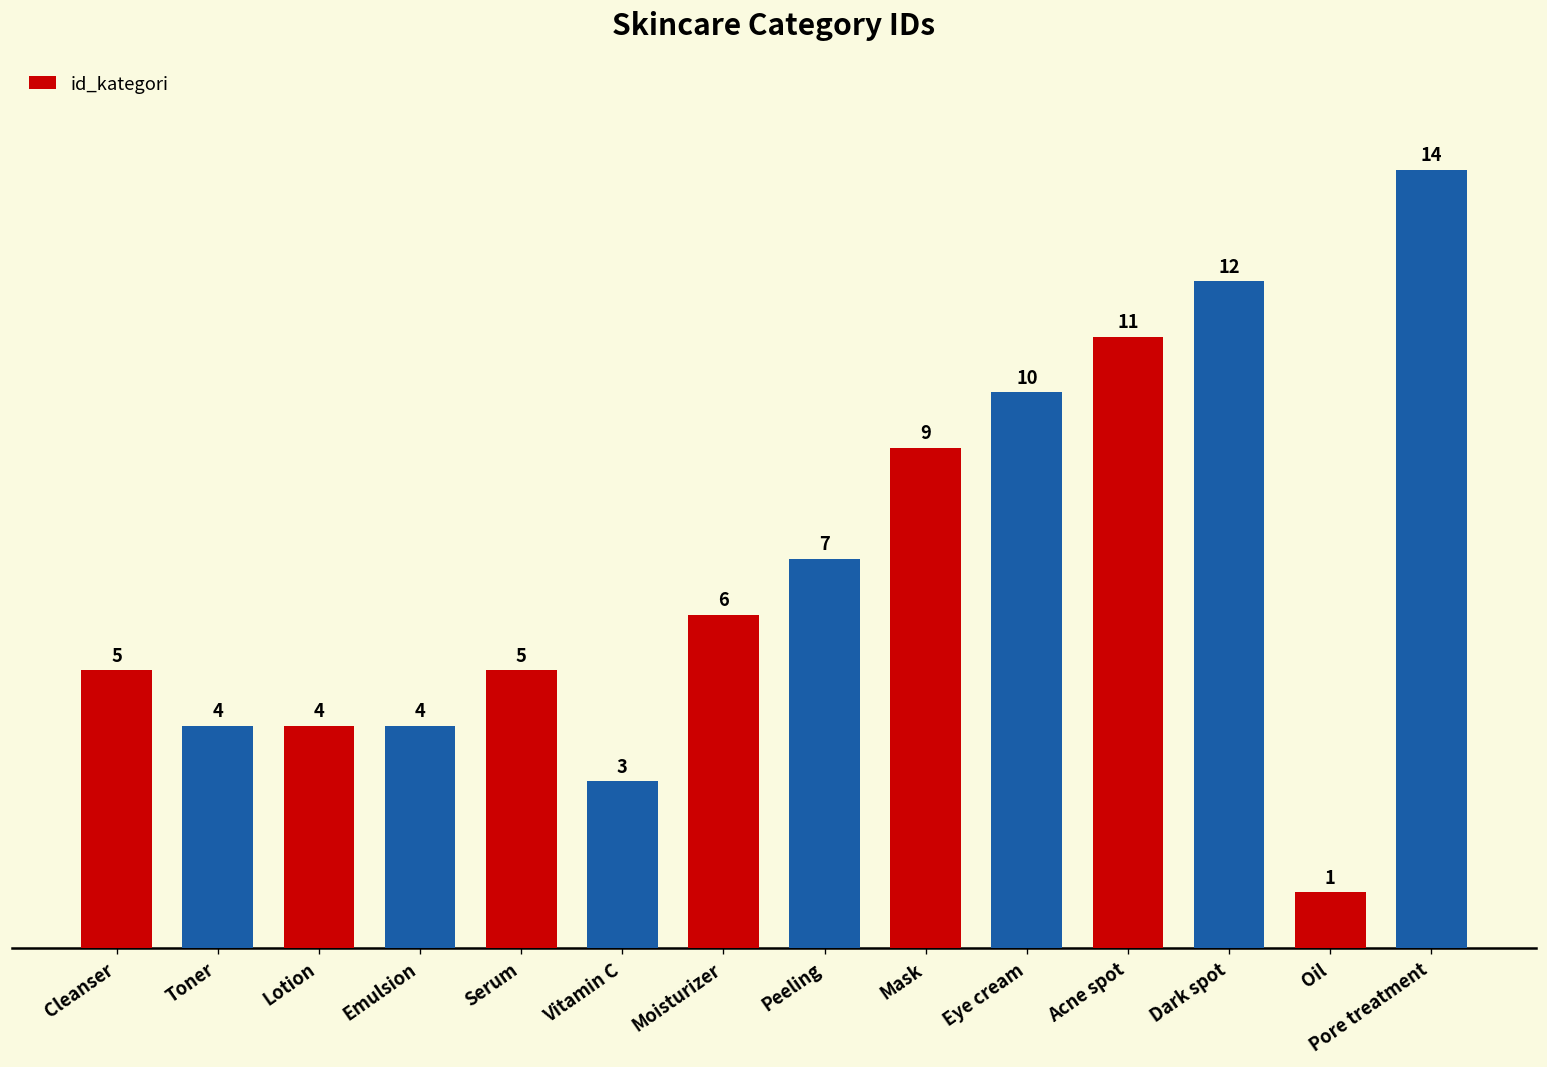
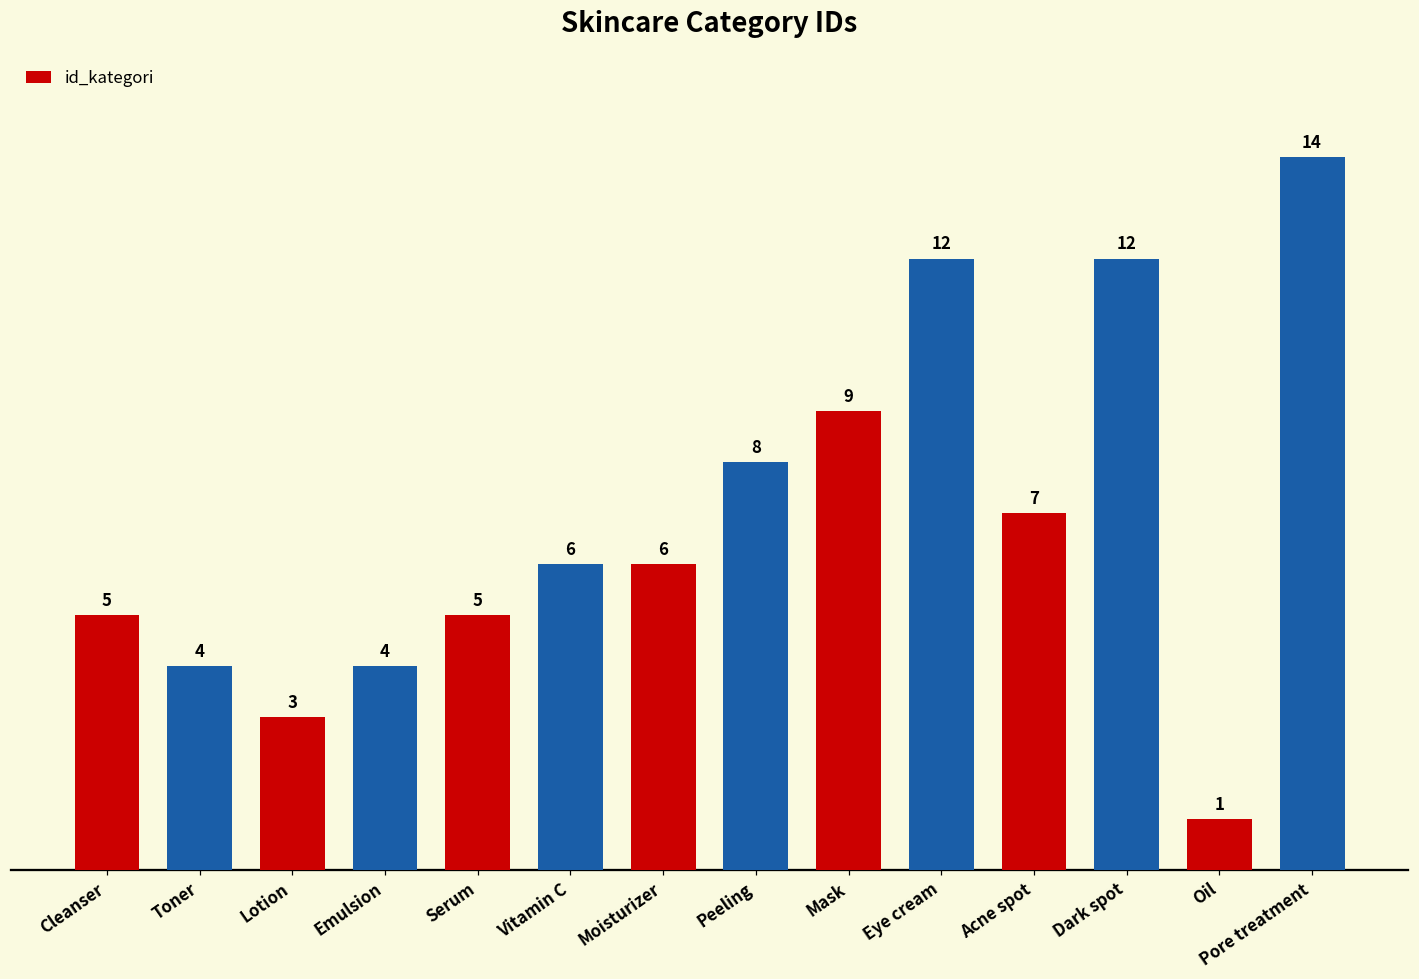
Lotion: 4 -> 3
Vitamin C: 3 -> 6
Peeling: 7 -> 8
Eye cream: 10 -> 12
Acne spot: 11 -> 7
